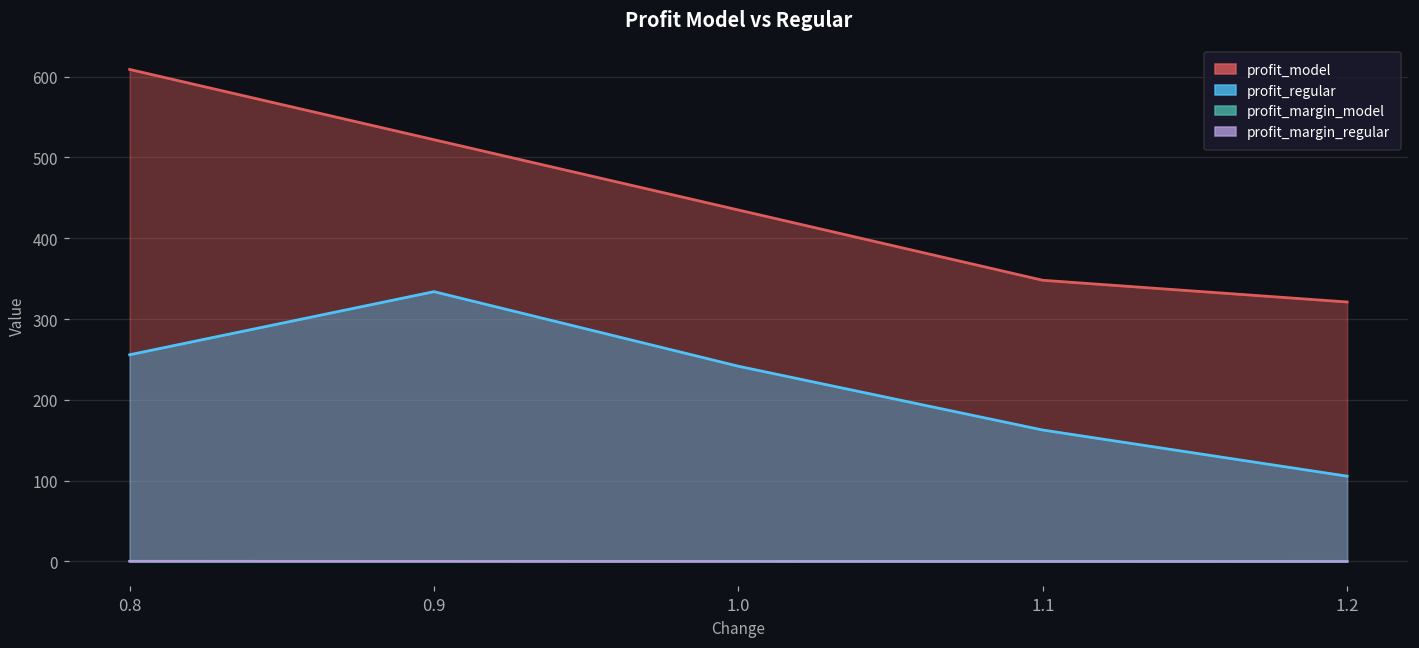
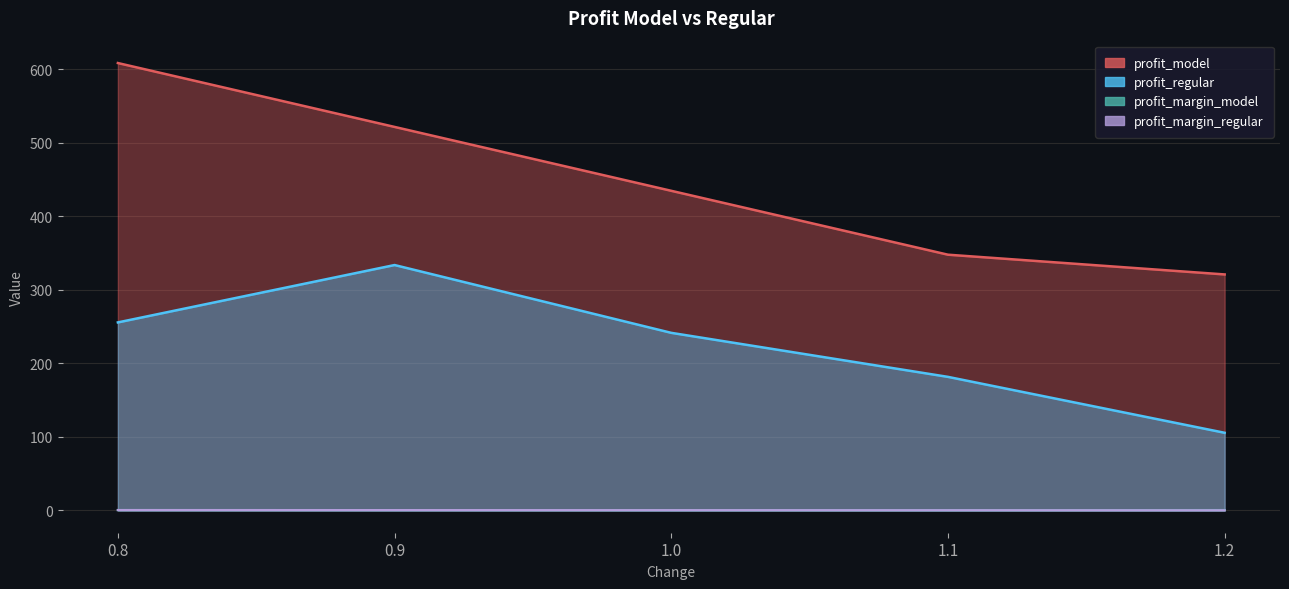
profit_regular, 1.1: 160 -> 180
